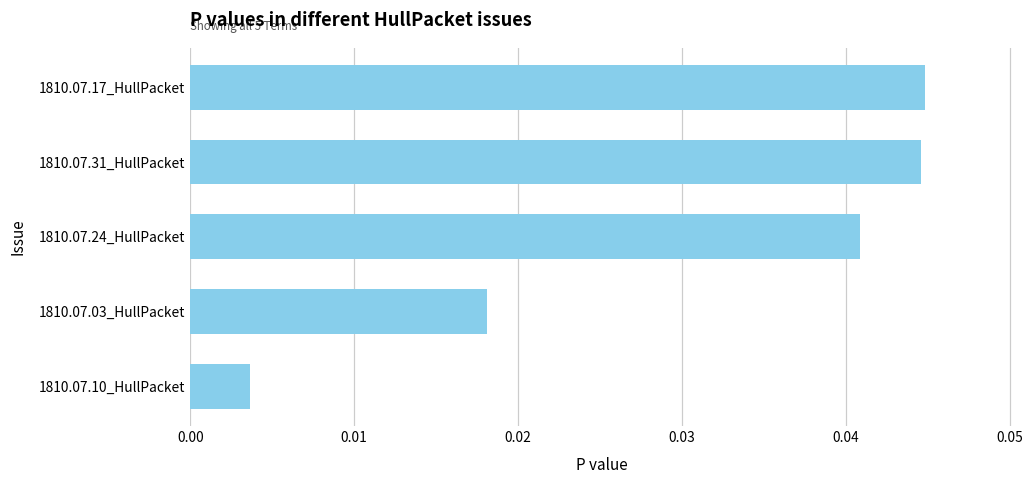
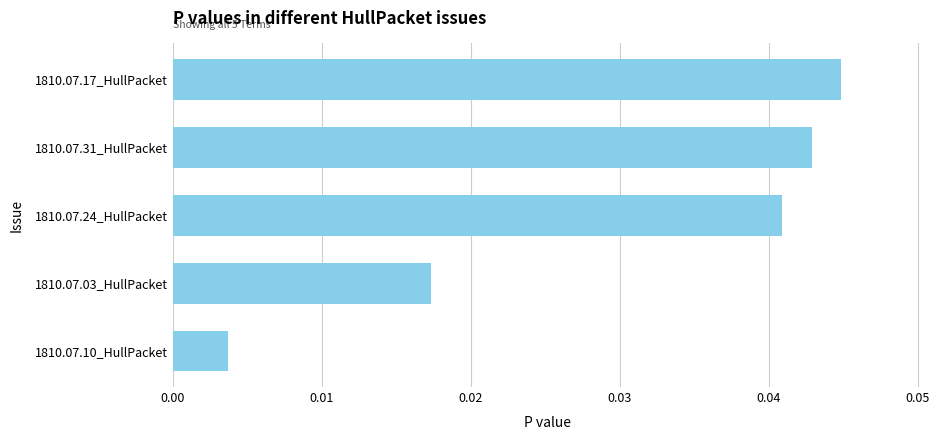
1810.07.31_HullPacket: 0.0446 -> 0.0429
1810.07.03_HullPacket: 0.0181 -> 0.0174
